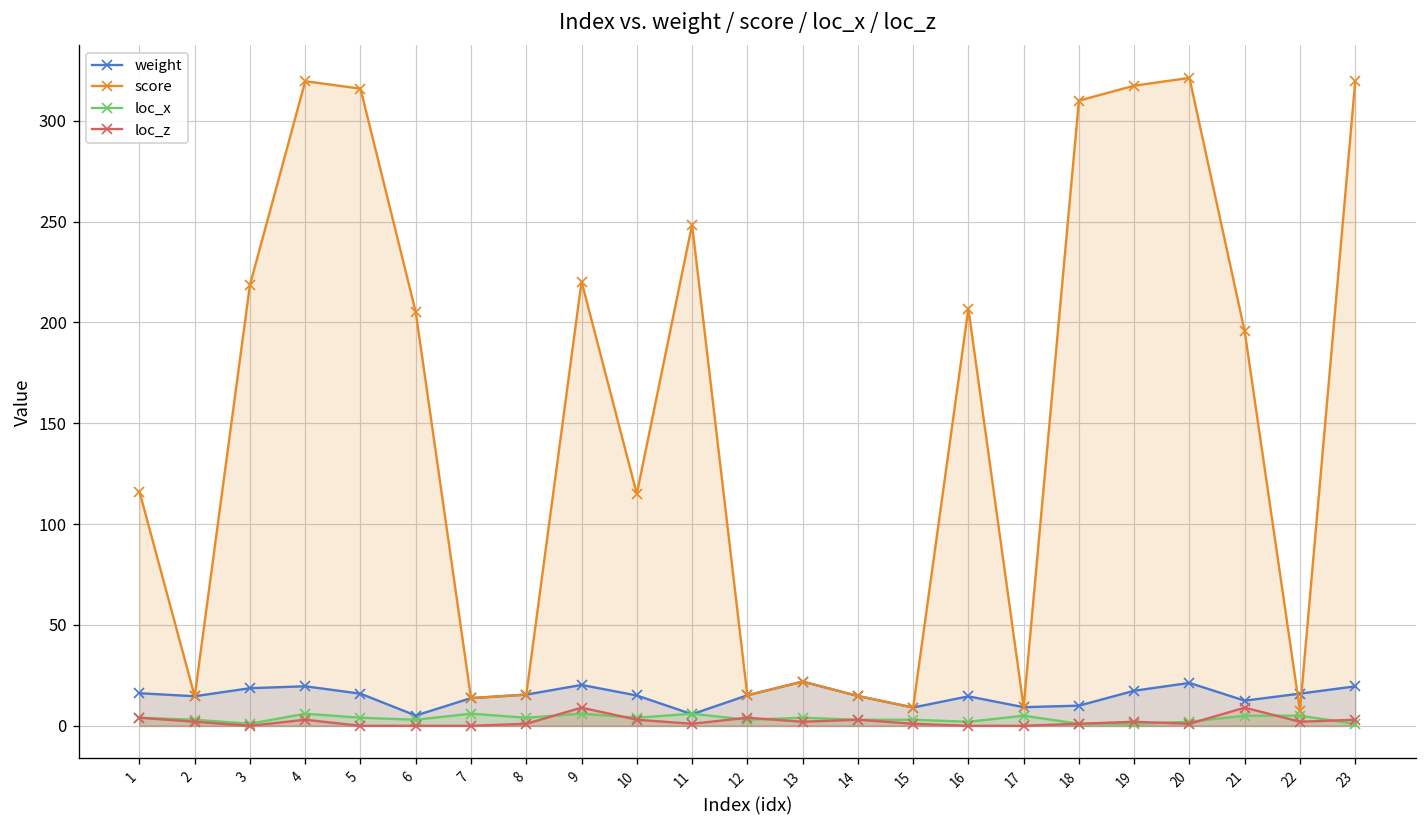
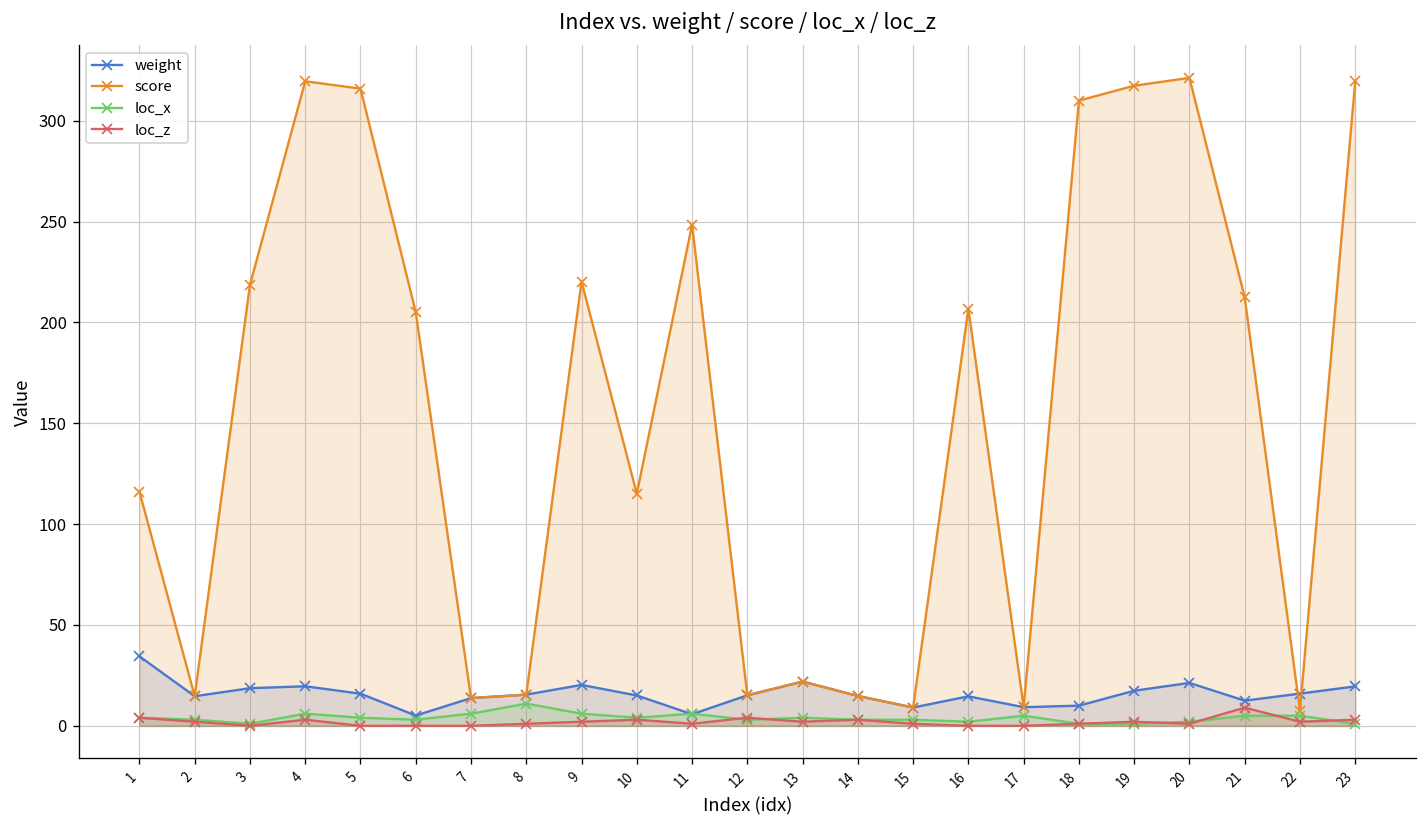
weight, 1: 16 -> 34
loc_x, 8: 4 -> 11
loc_z, 9: 9 -> 2
score, 21: 196 -> 212
